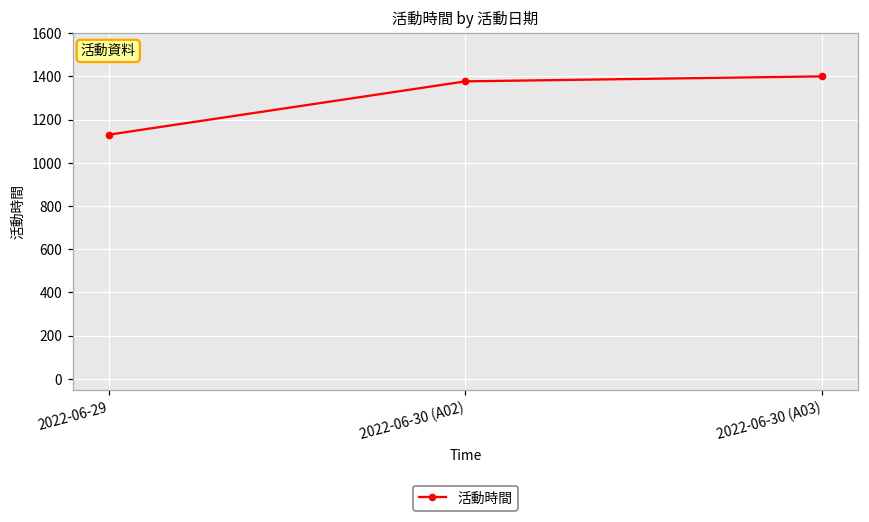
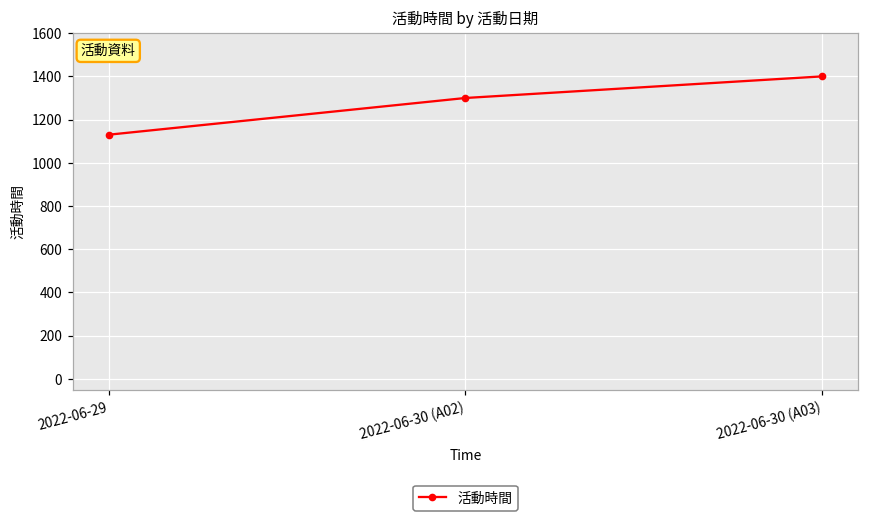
2022-06-30 (A02): 1380 -> 1300
